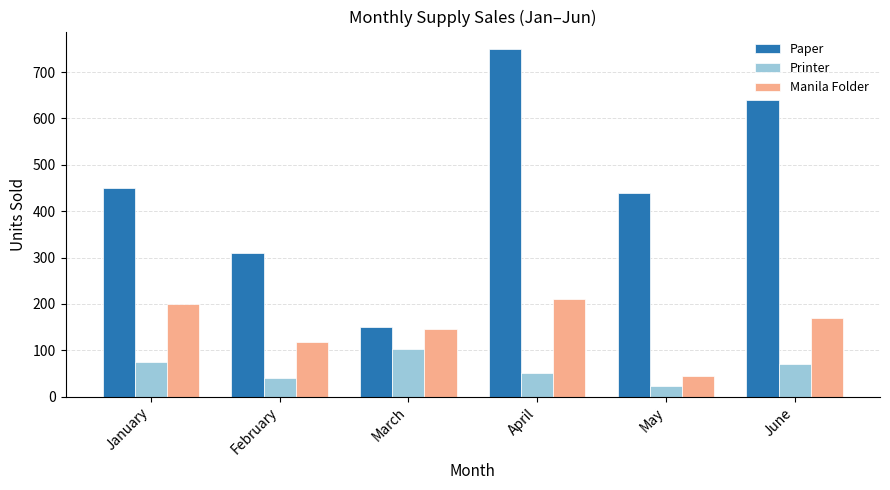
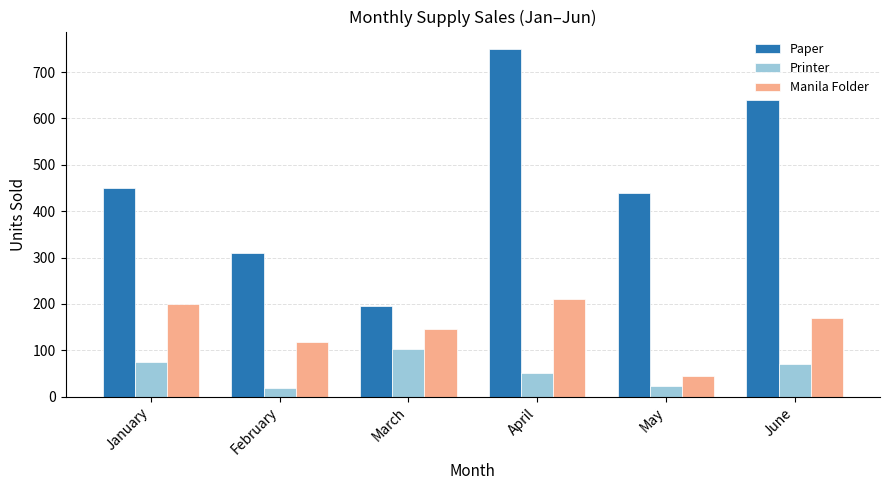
Printer, February: 40 -> 20
Paper, March: 150 -> 200
